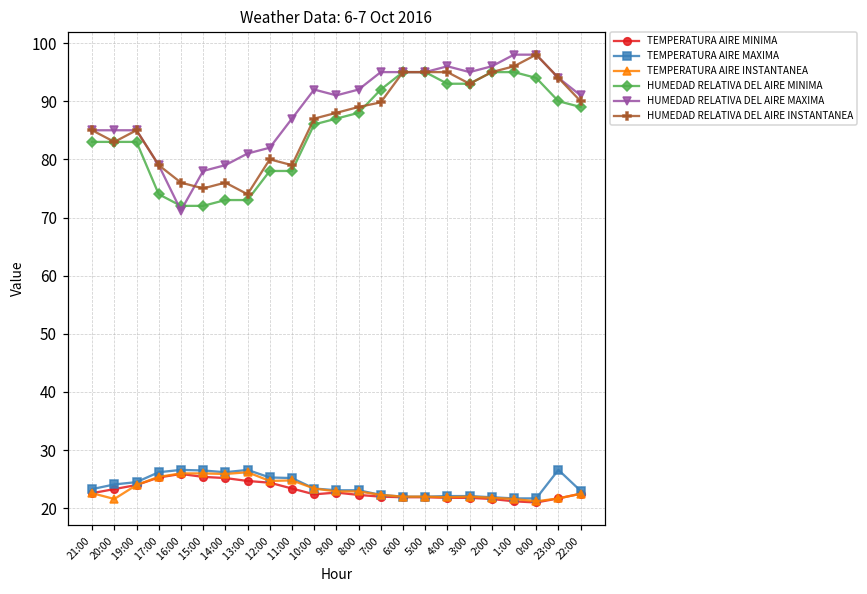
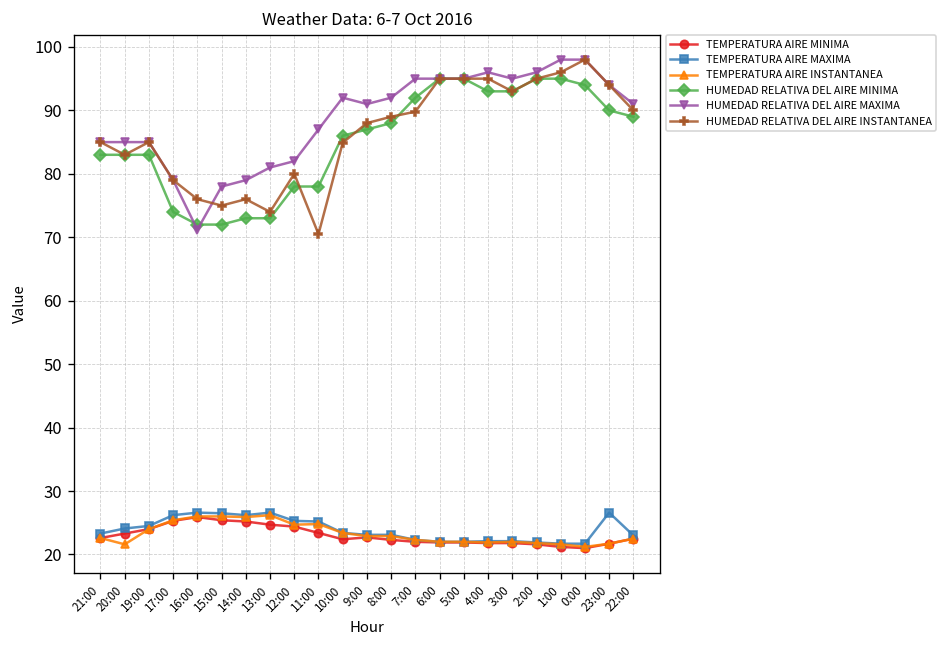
HUMEDAD RELATIVA DEL AIRE INSTANTANEA, 11:00: 79 -> 71
HUMEDAD RELATIVA DEL AIRE INSTANTANEA, 10:00: 87 -> 85
